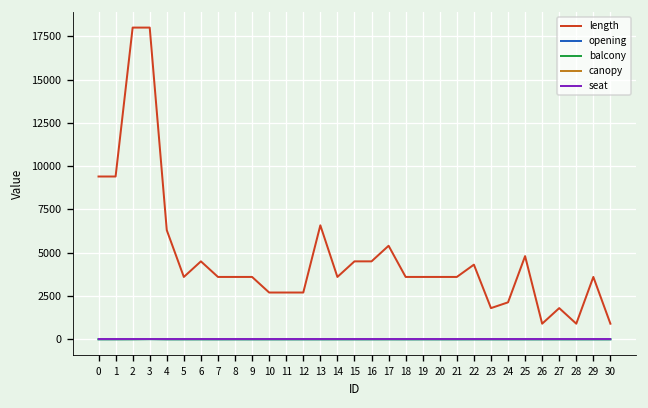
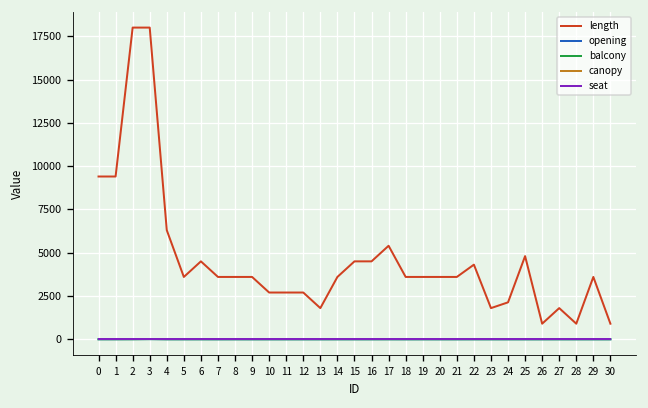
length, 13: 6600 -> 1800
